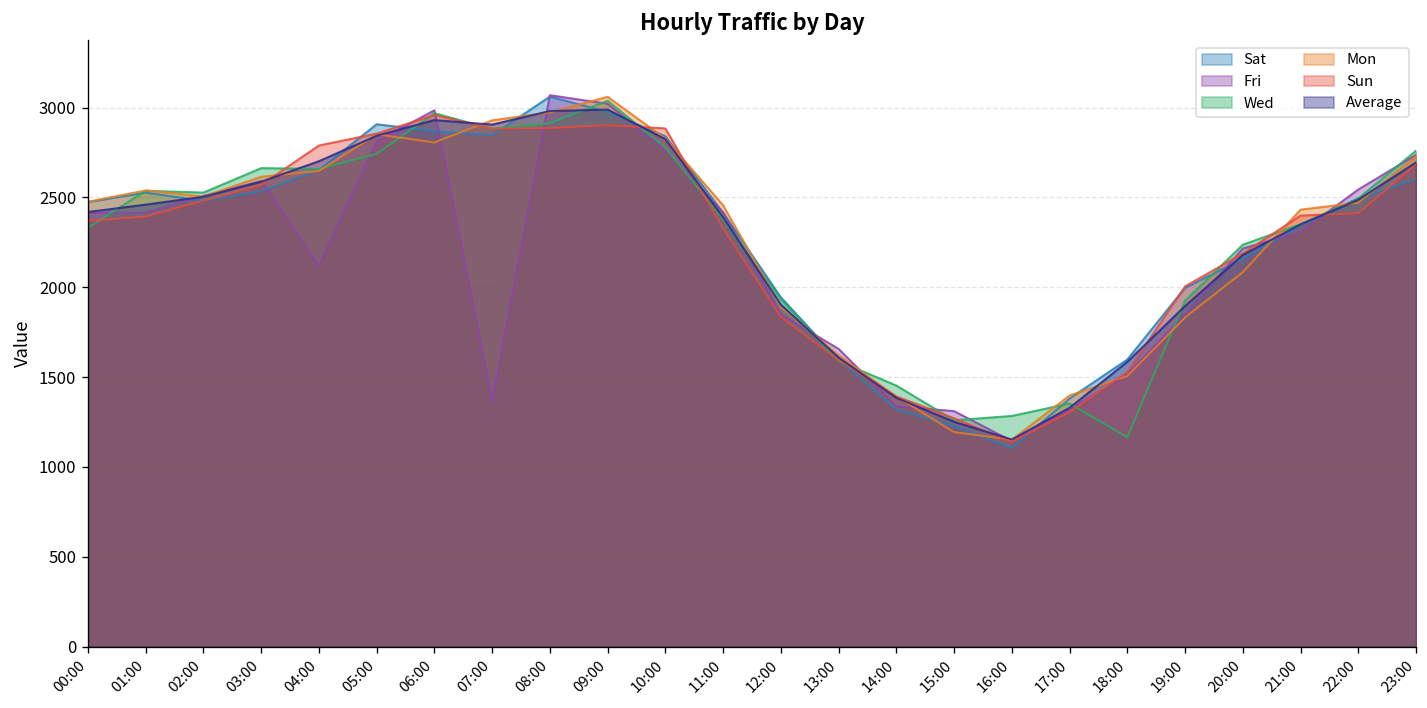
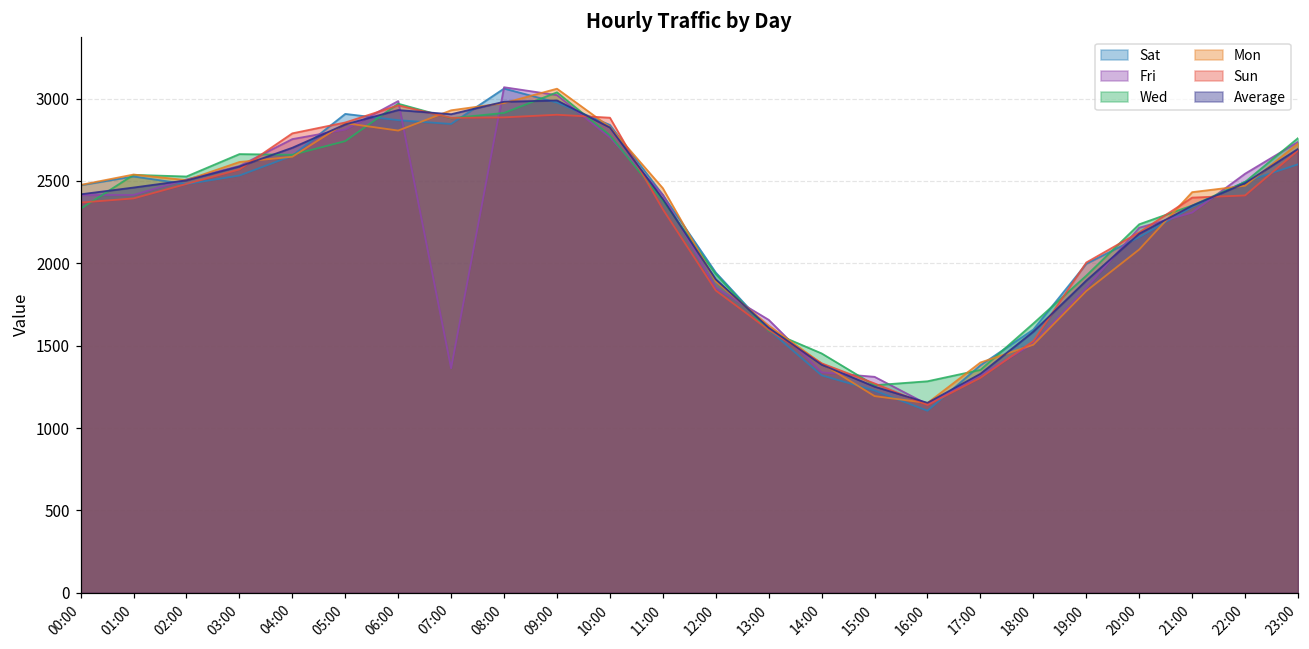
Fri, 04:00: 2120 -> 2750
Wed, 18:00: 1170 -> 1640
